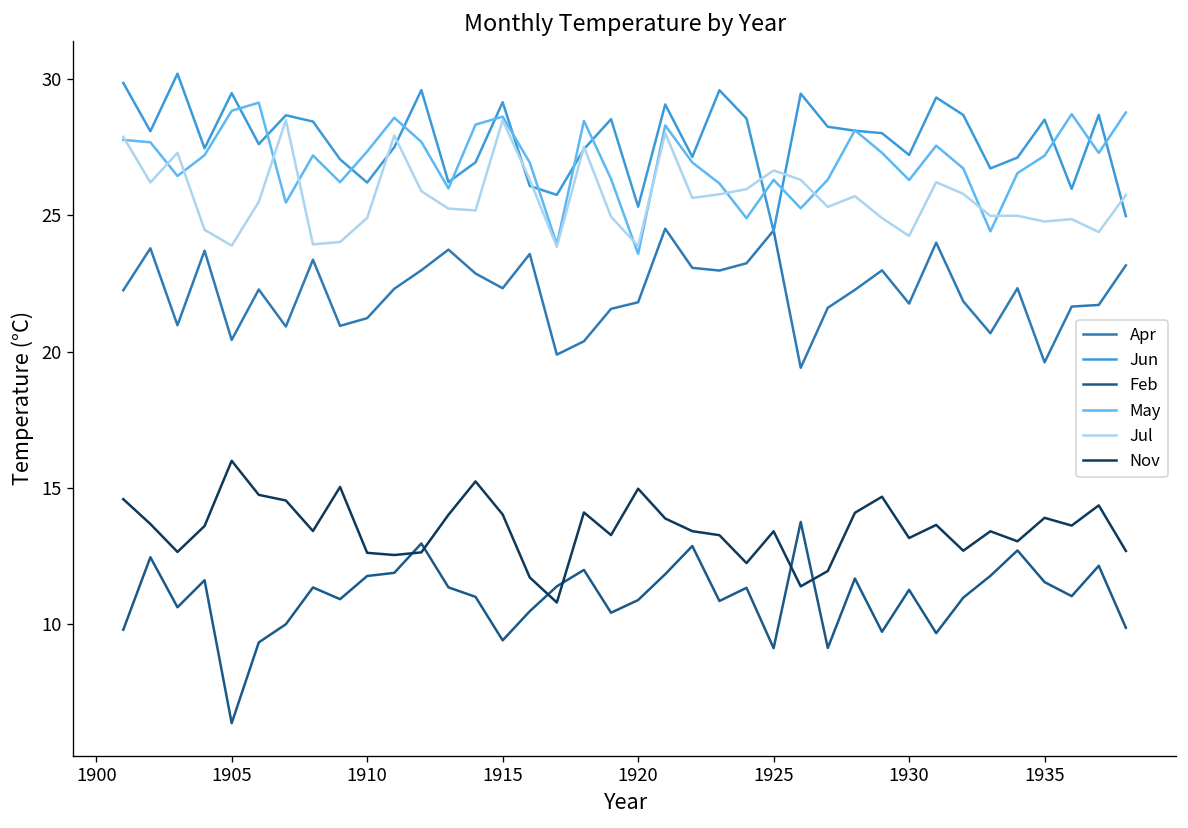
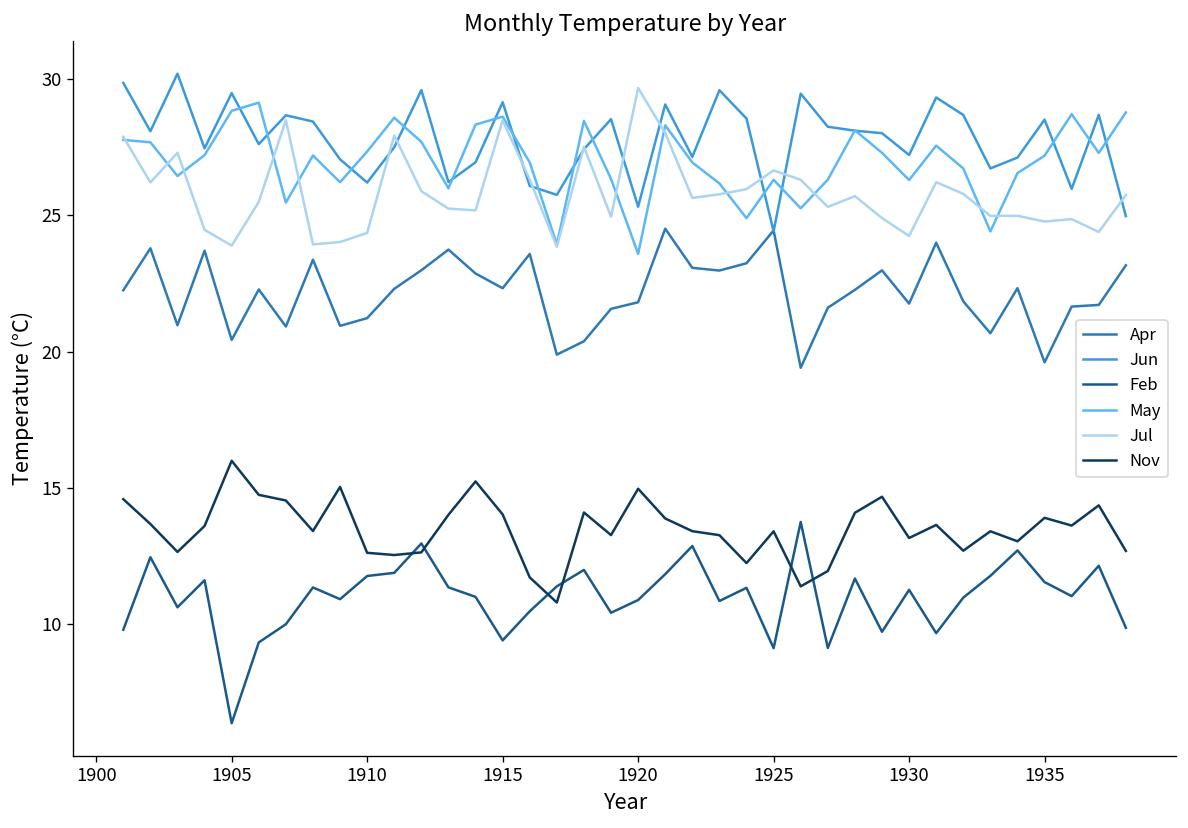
Jul, 1910: 24.9 -> 24.4
Jul, 1920: 23.9 -> 29.7
